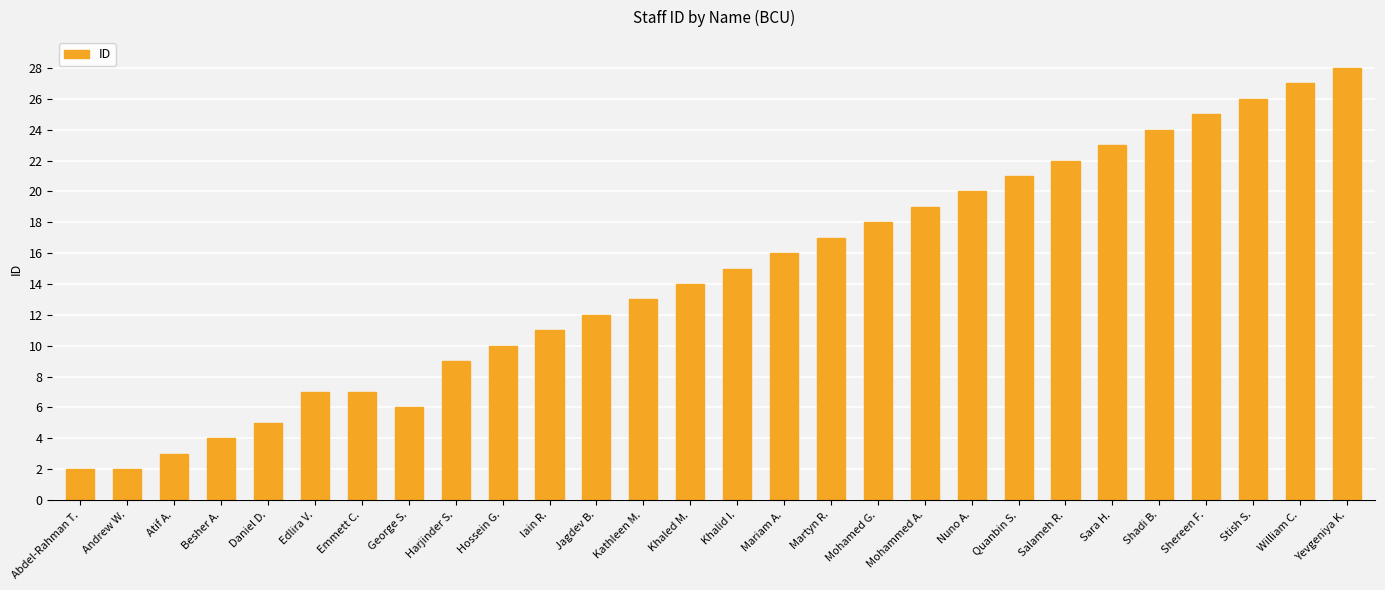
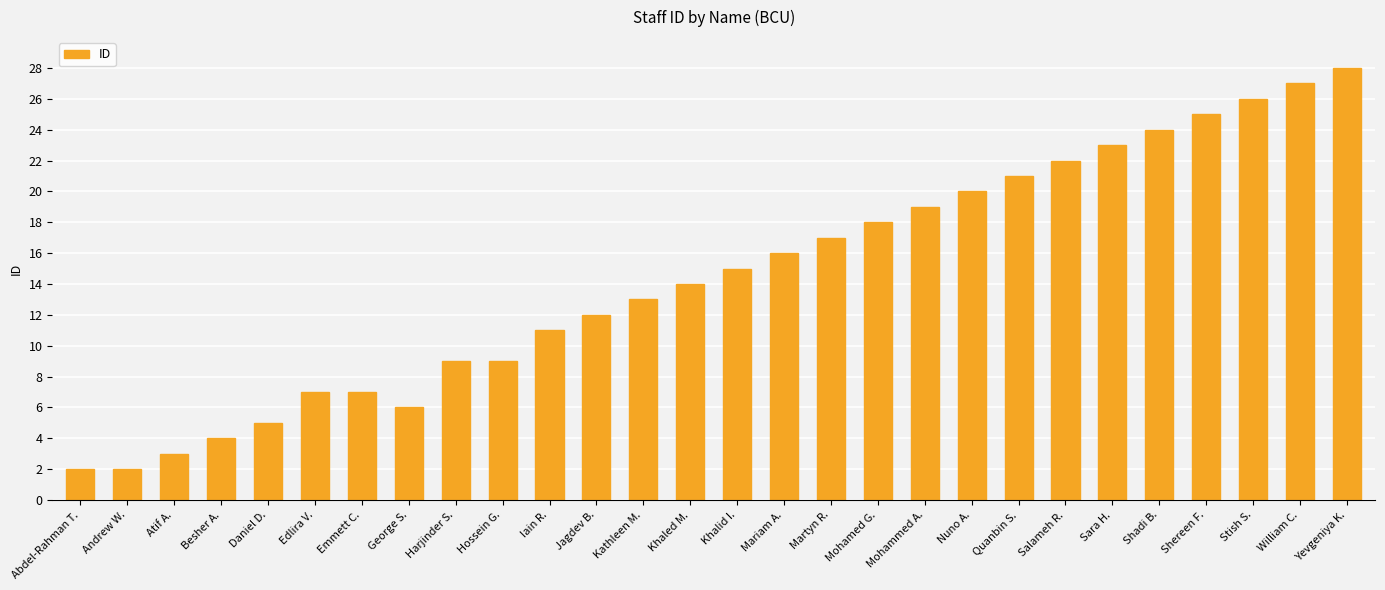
Hossein G.: 10 -> 9
